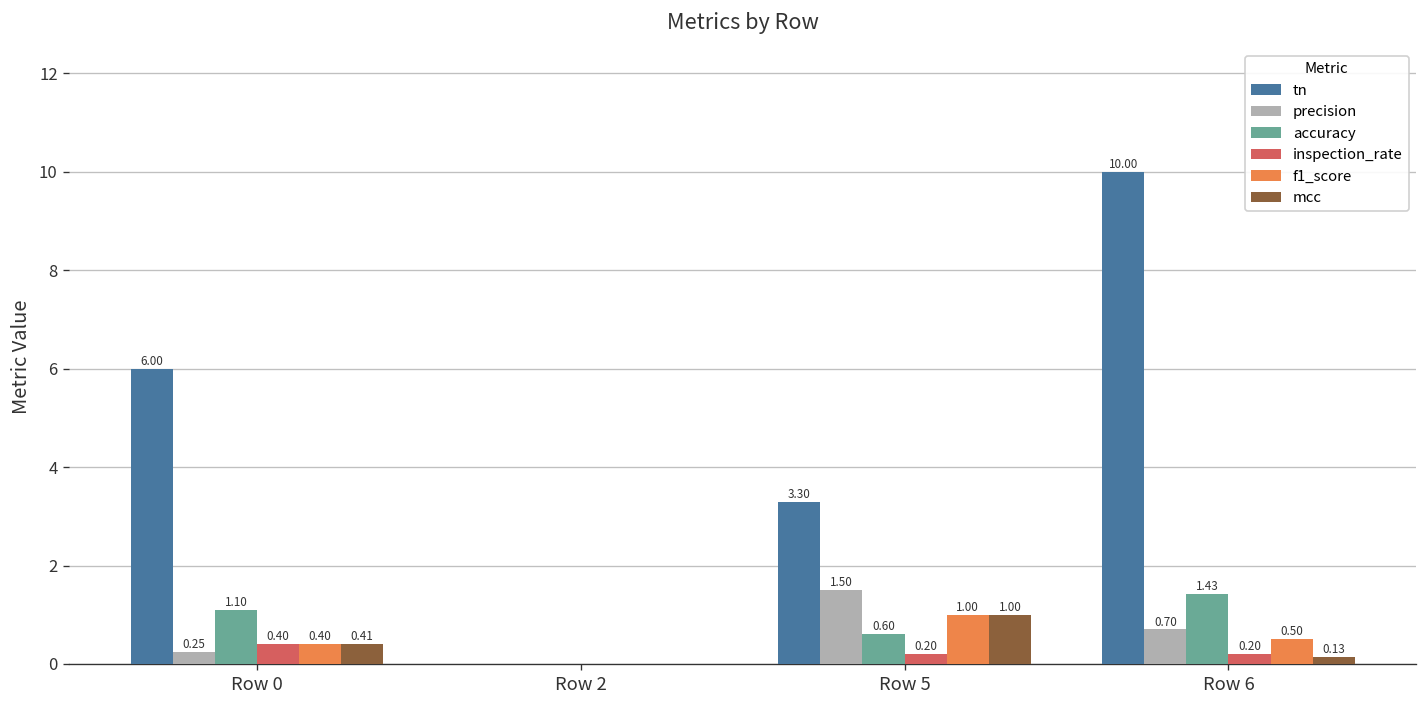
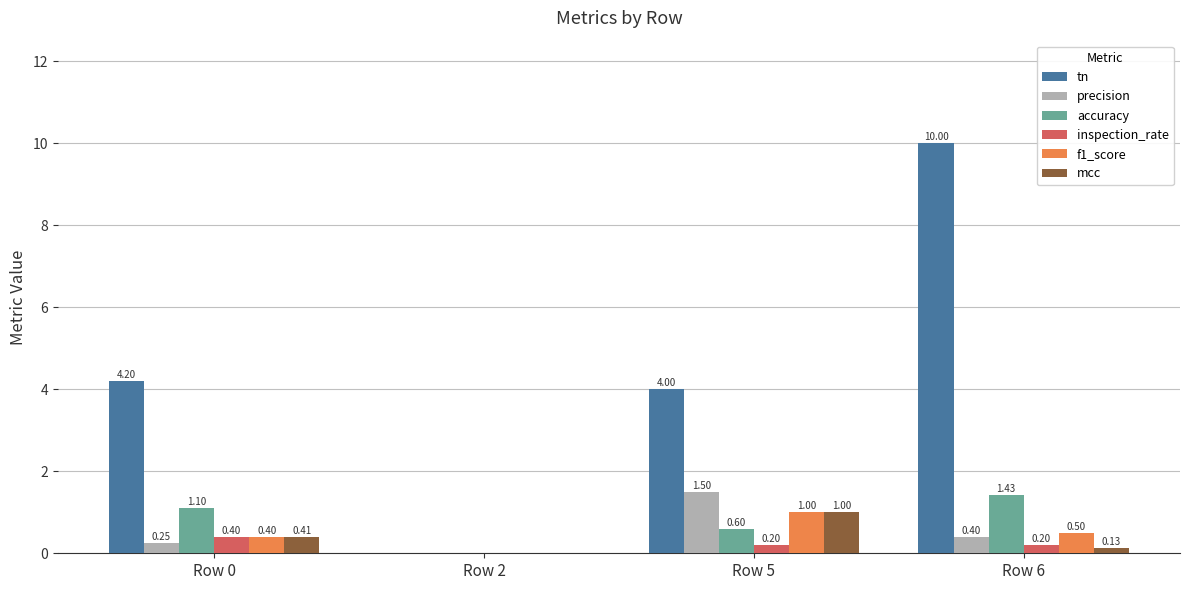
tn, Row 0: 6.00 -> 4.20
tn, Row 5: 3.30 -> 4.00
precision, Row 6: 0.70 -> 0.40
